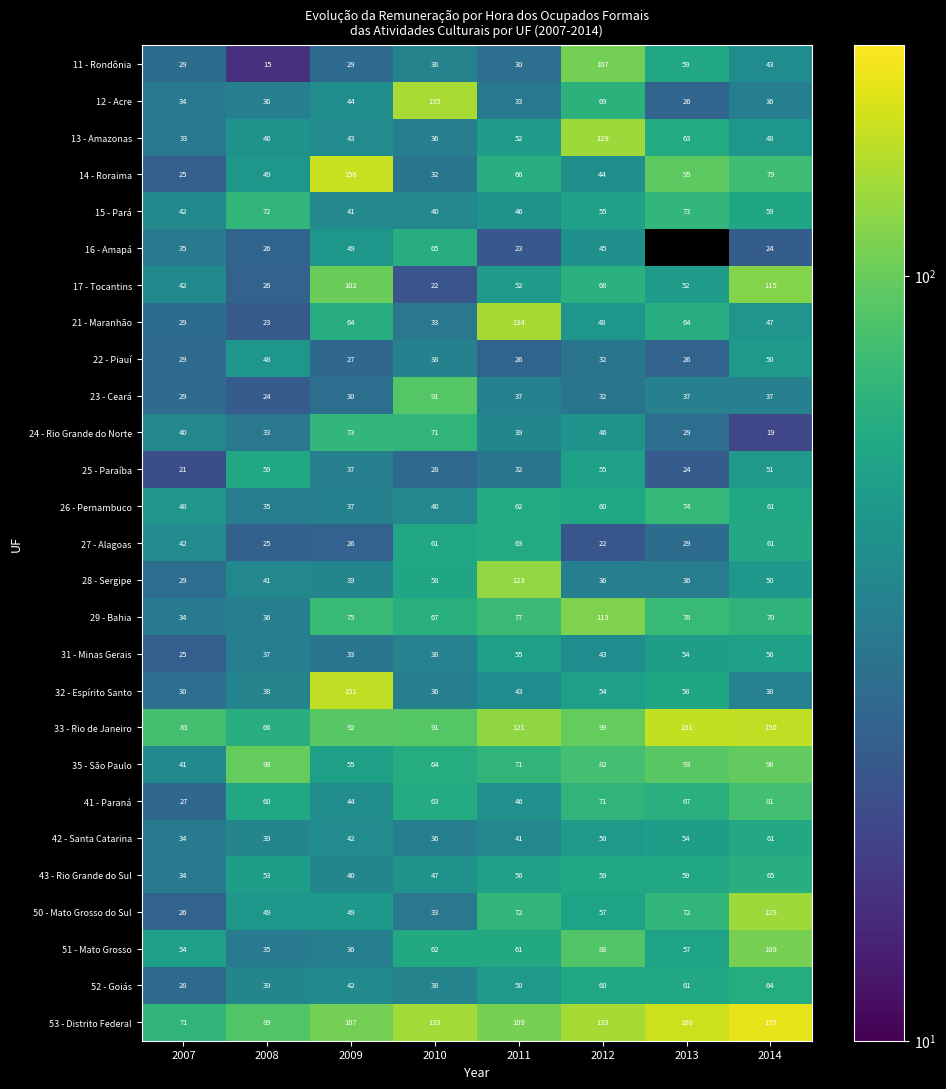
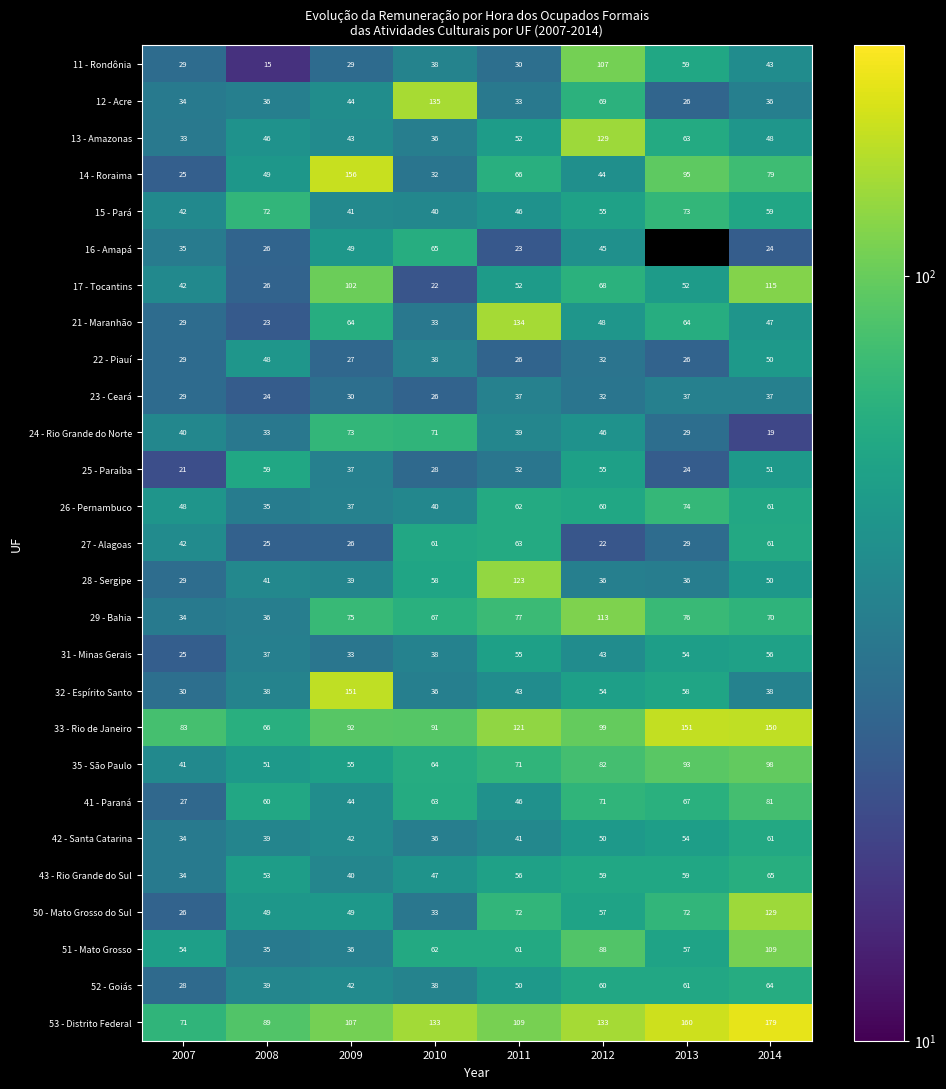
23 - Ceará, 2010: 91 -> 26
35 - São Paulo, 2008: 98 -> 51
